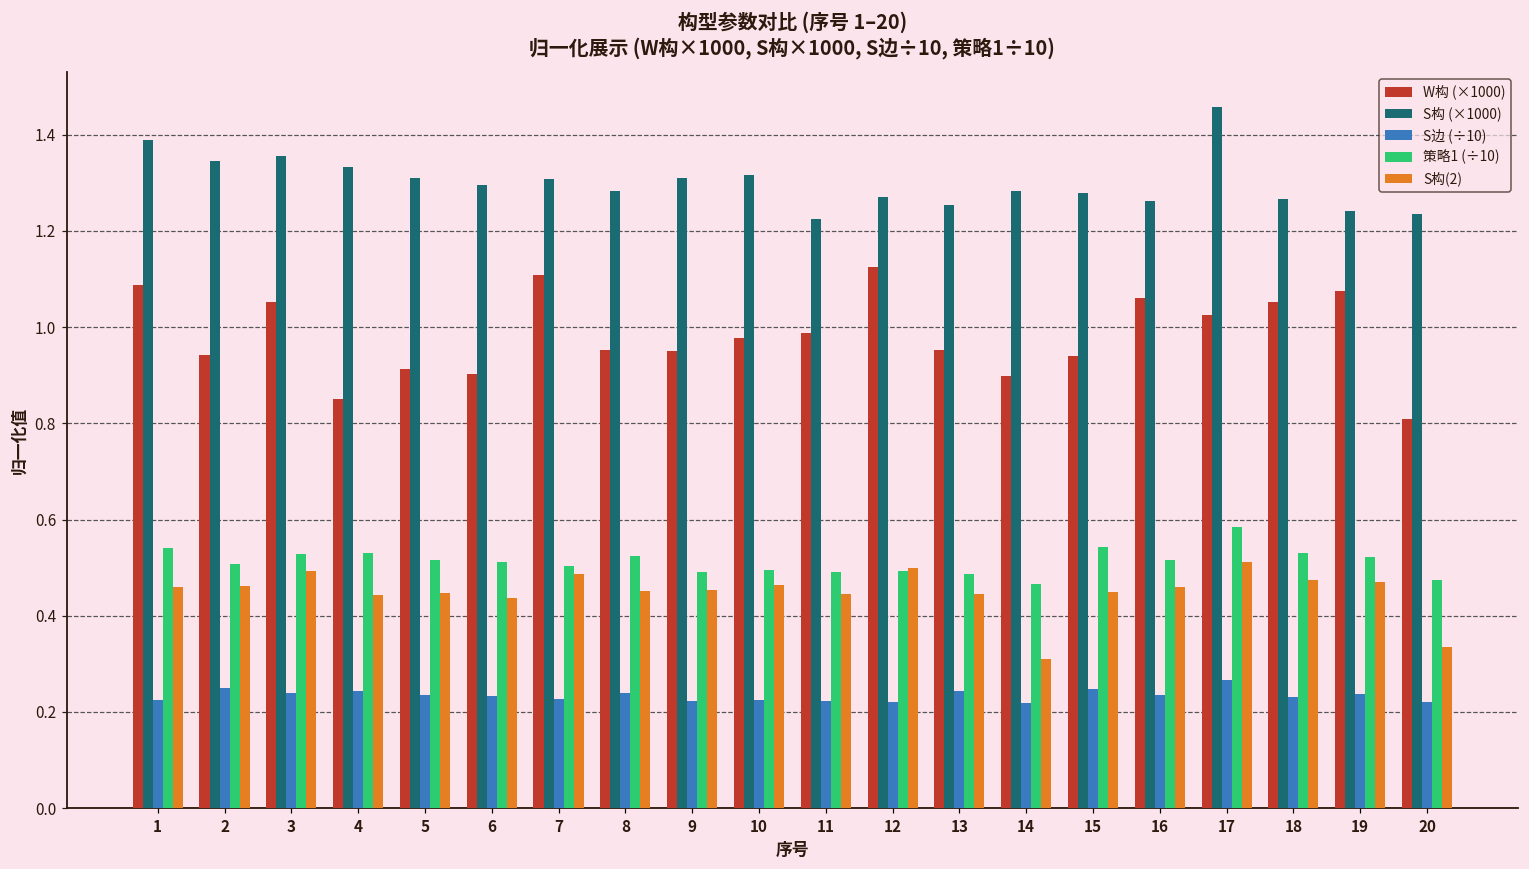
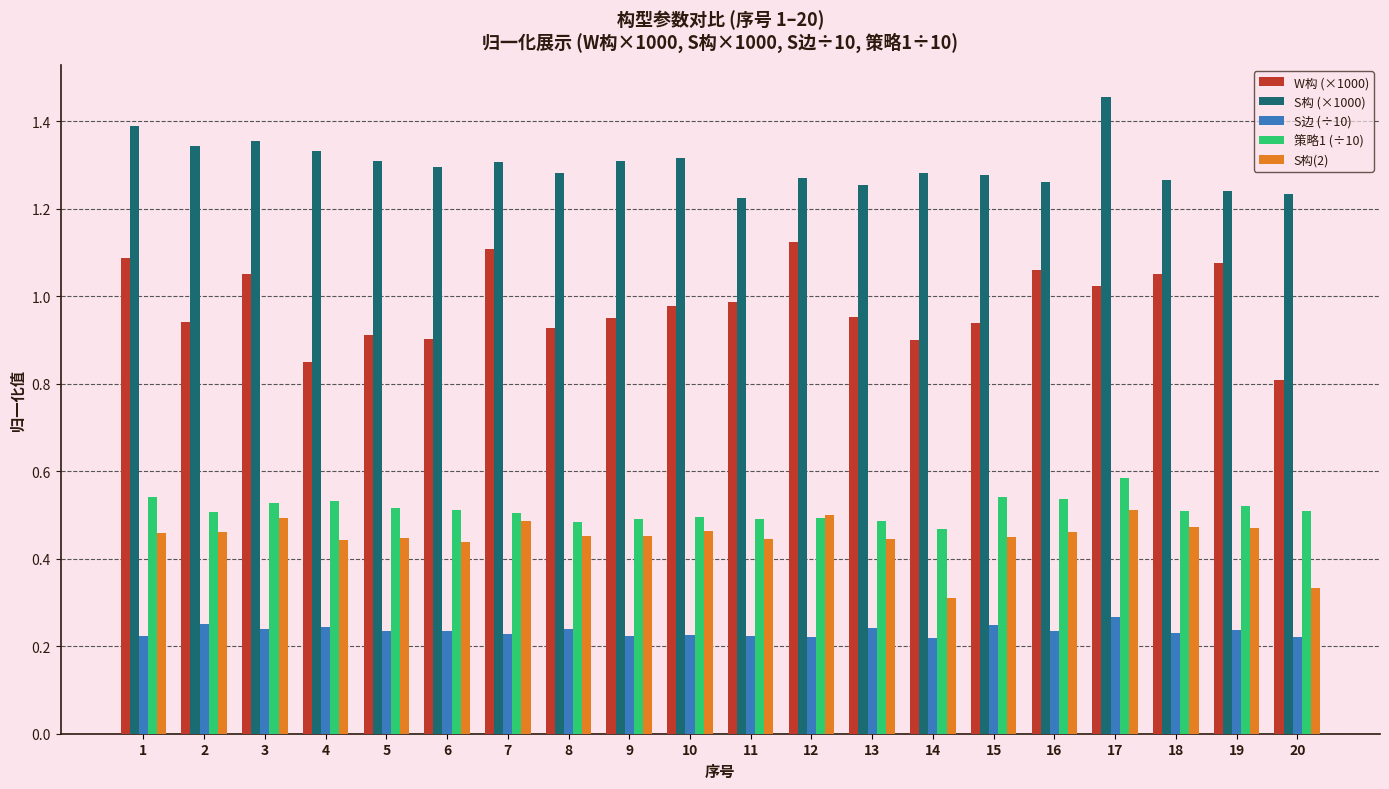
W构 (×1000), 8: 0.95 -> 0.93
策略1 (÷10), 8: 0.52 -> 0.48
策略1 (÷10), 16: 0.52 -> 0.54
策略1 (÷10), 18: 0.53 -> 0.51
策略1 (÷10), 20: 0.48 -> 0.51
